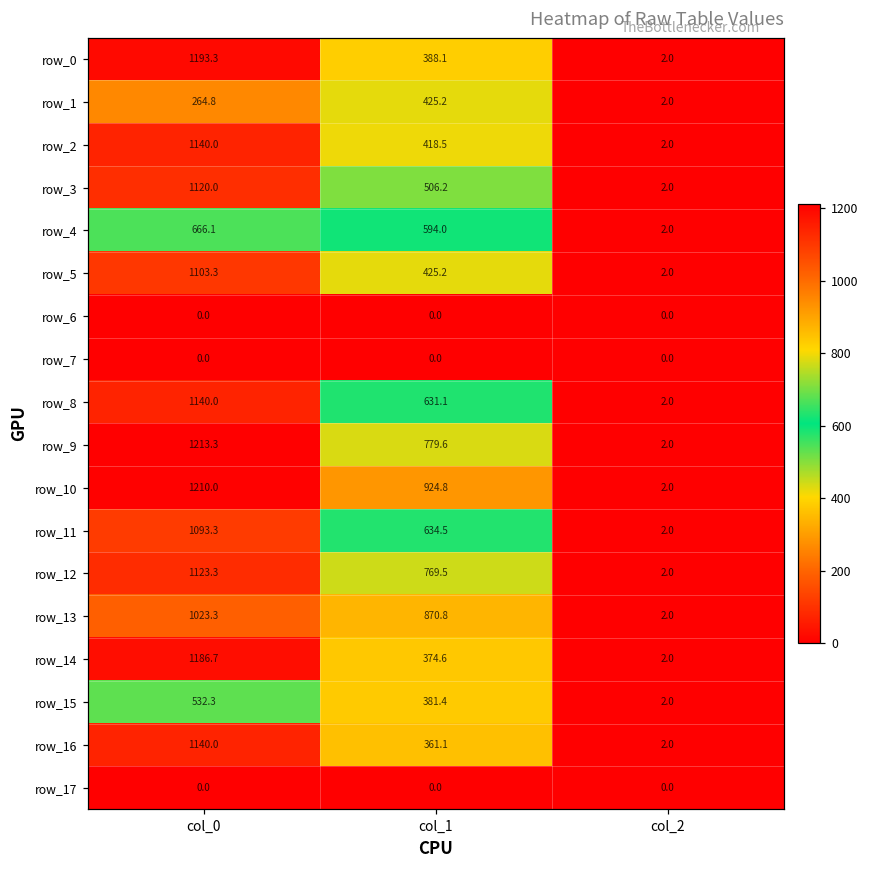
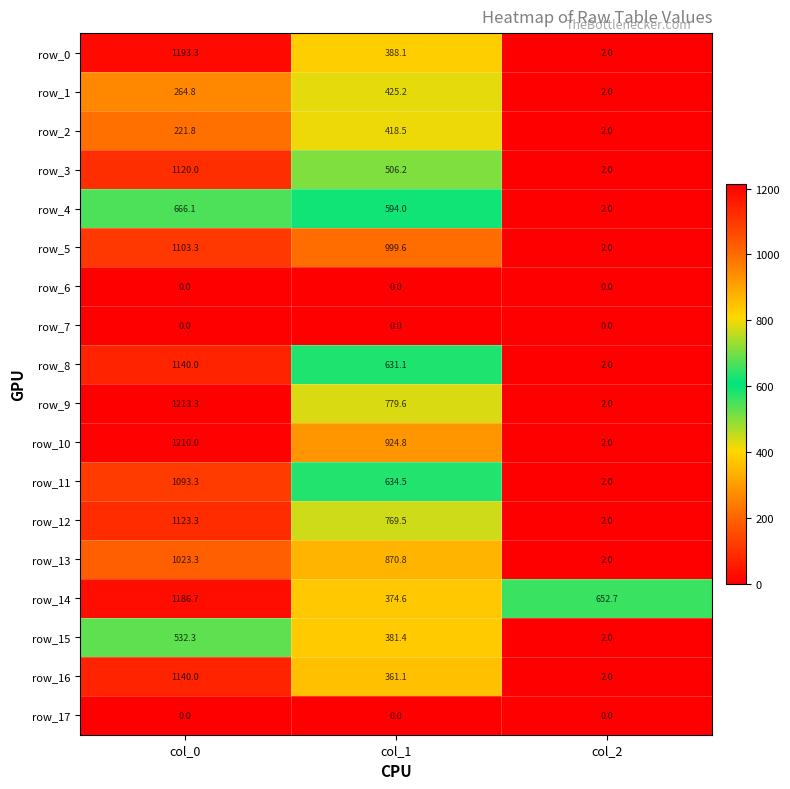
row_2, col_0: 1140.0 -> 221.8
row_5, col_1: 425.2 -> 999.6
row_14, col_2: 2.0 -> 652.7
